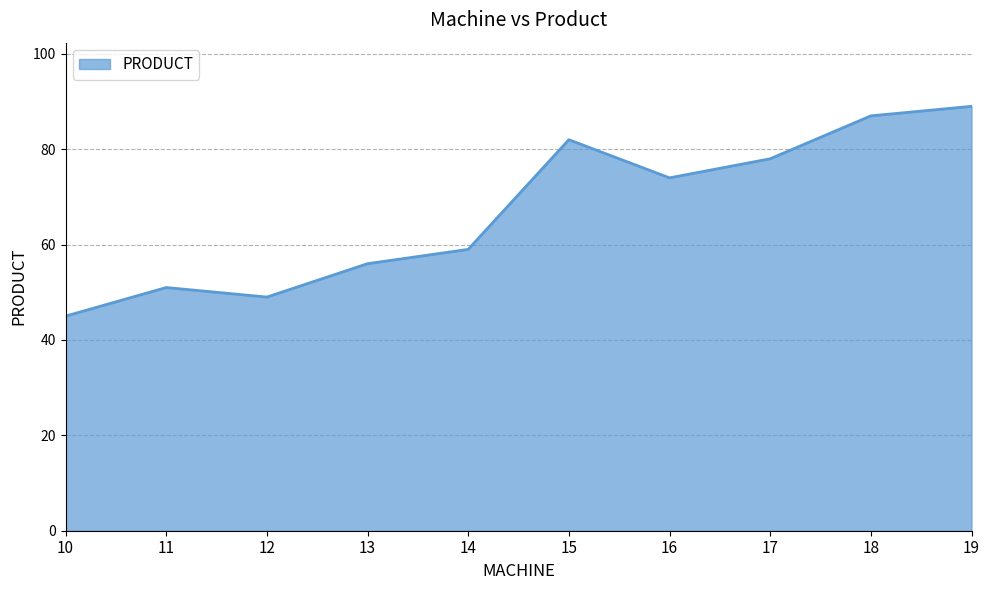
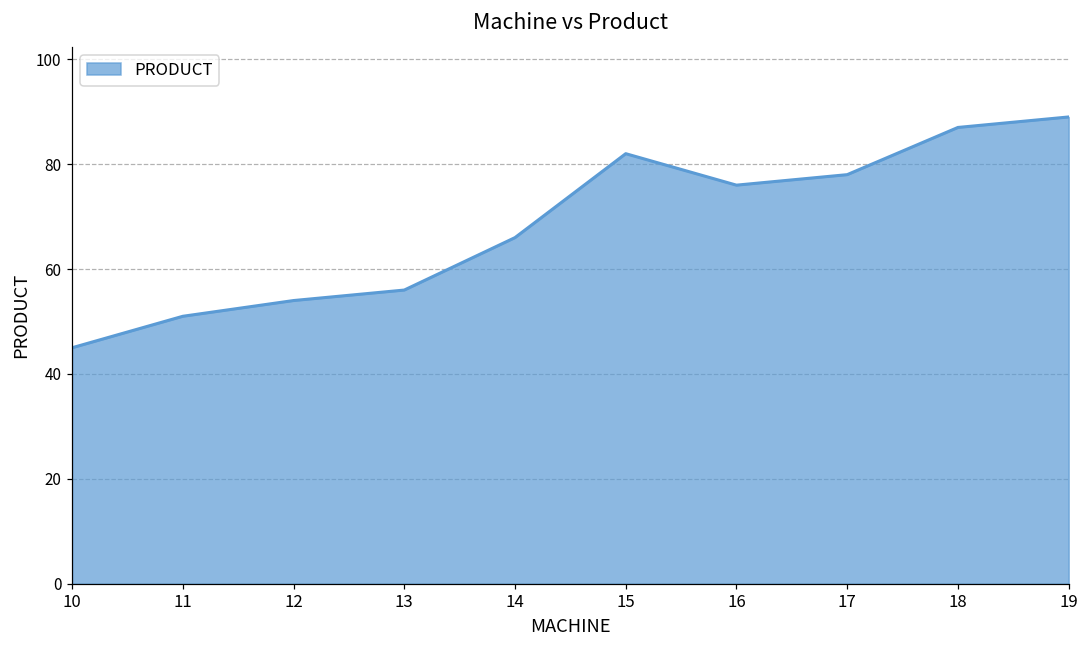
12: 49 -> 54
14: 59 -> 66
16: 74 -> 76
